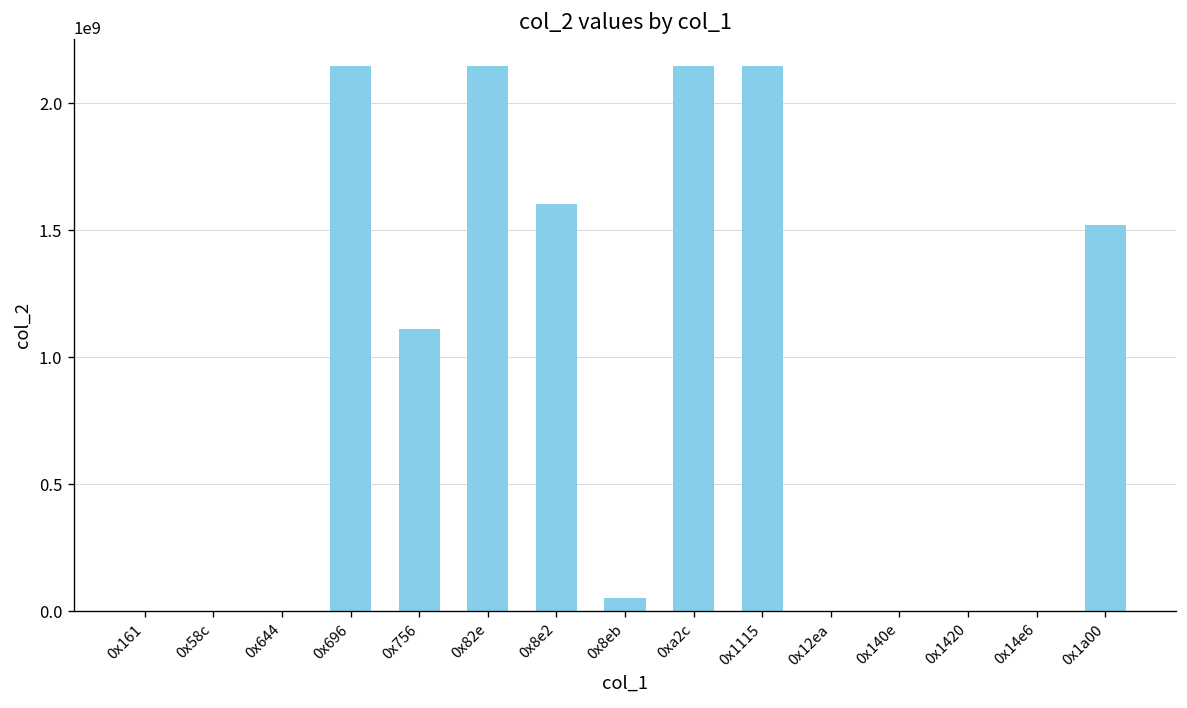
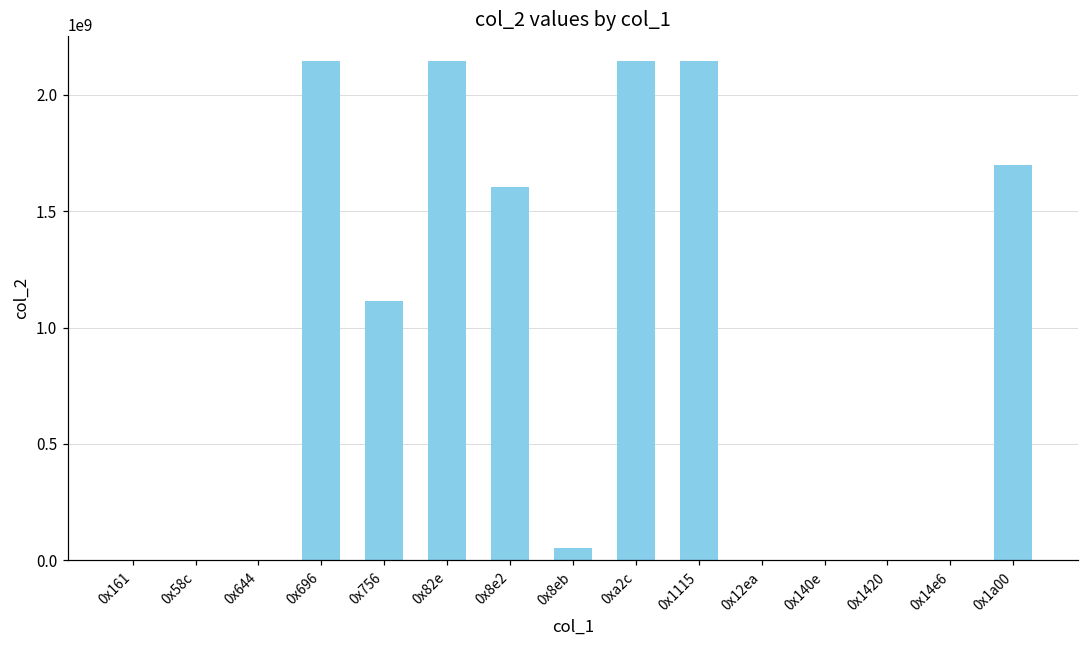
0x1a00: 1520000000 -> 1700000000
